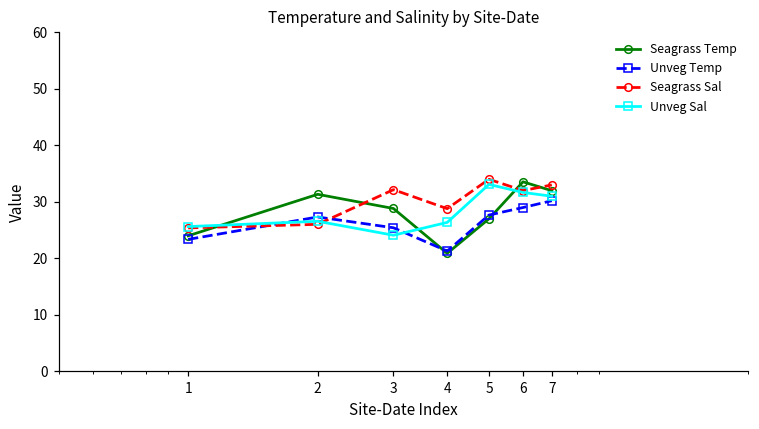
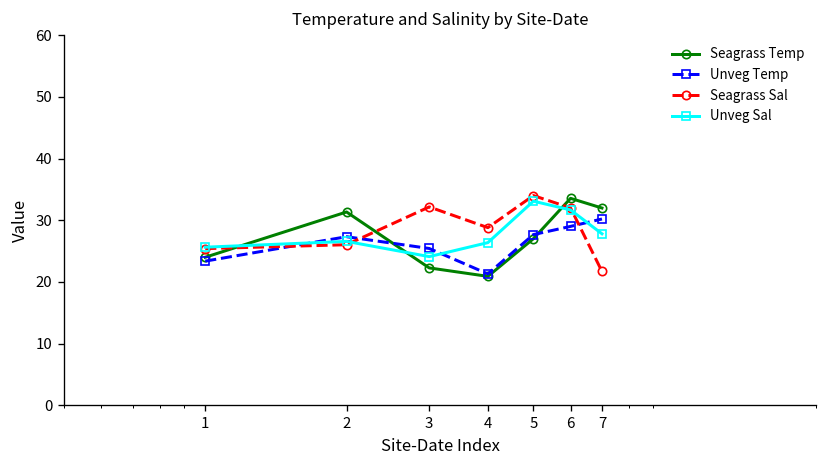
Seagrass Temp, 3: 29 -> 22
Seagrass Sal, 7: 33 -> 22
Unveg Sal, 7: 31 -> 28
